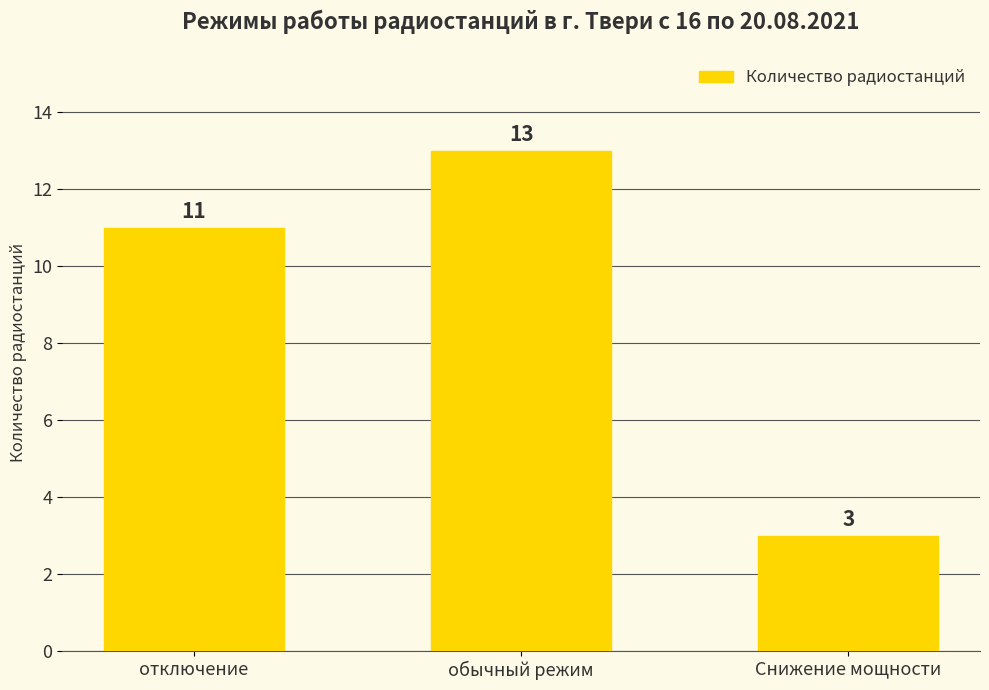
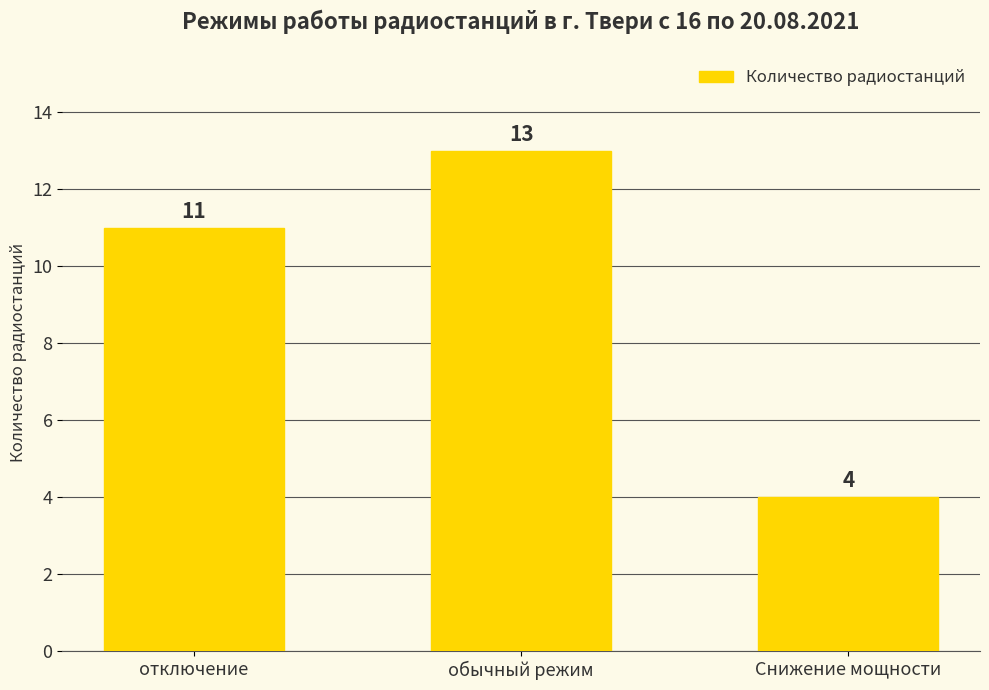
Снижение мощности: 3 -> 4
